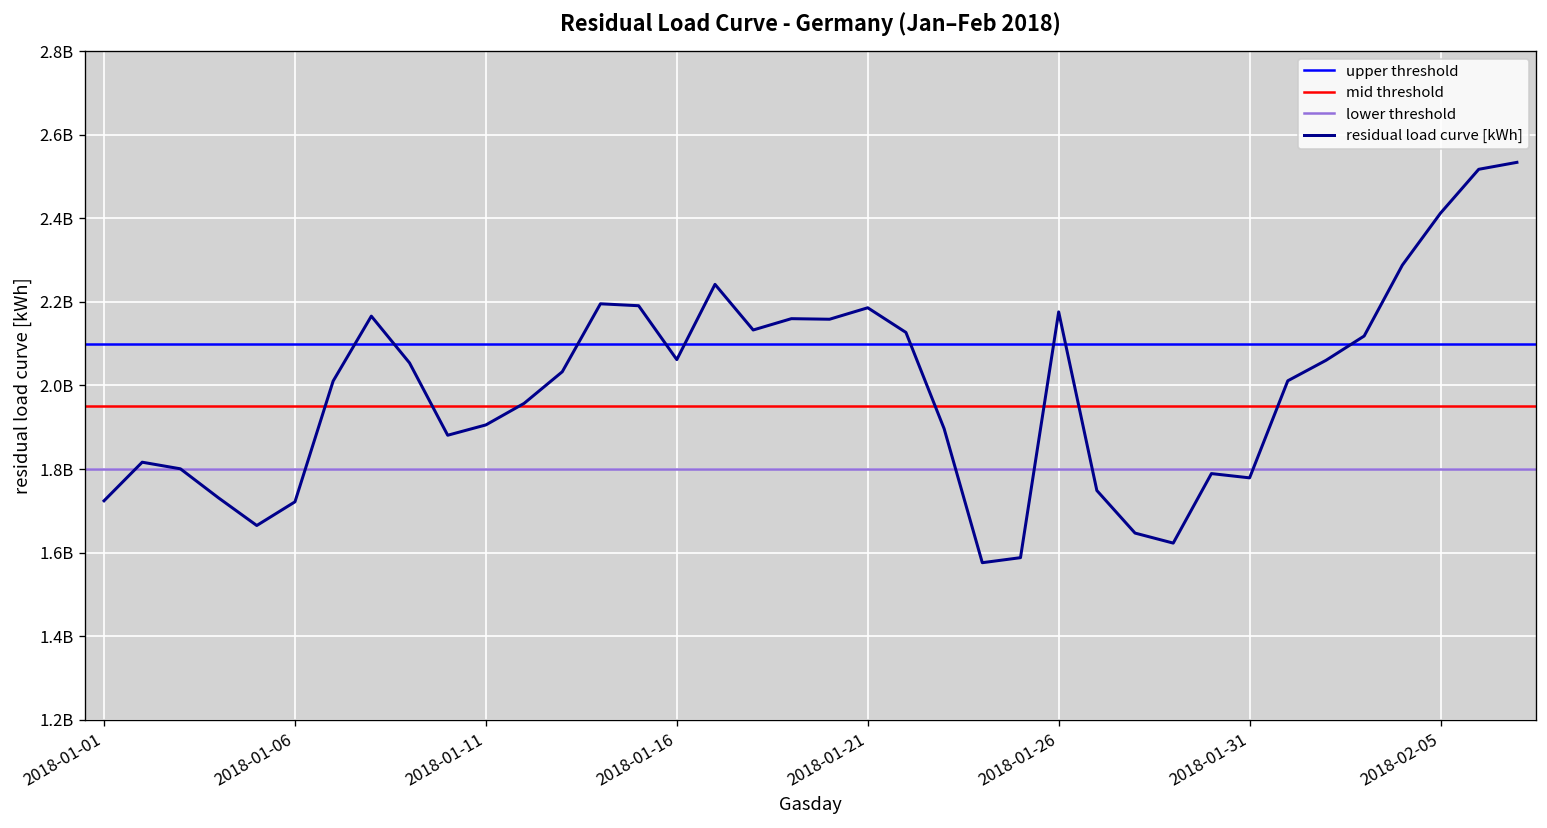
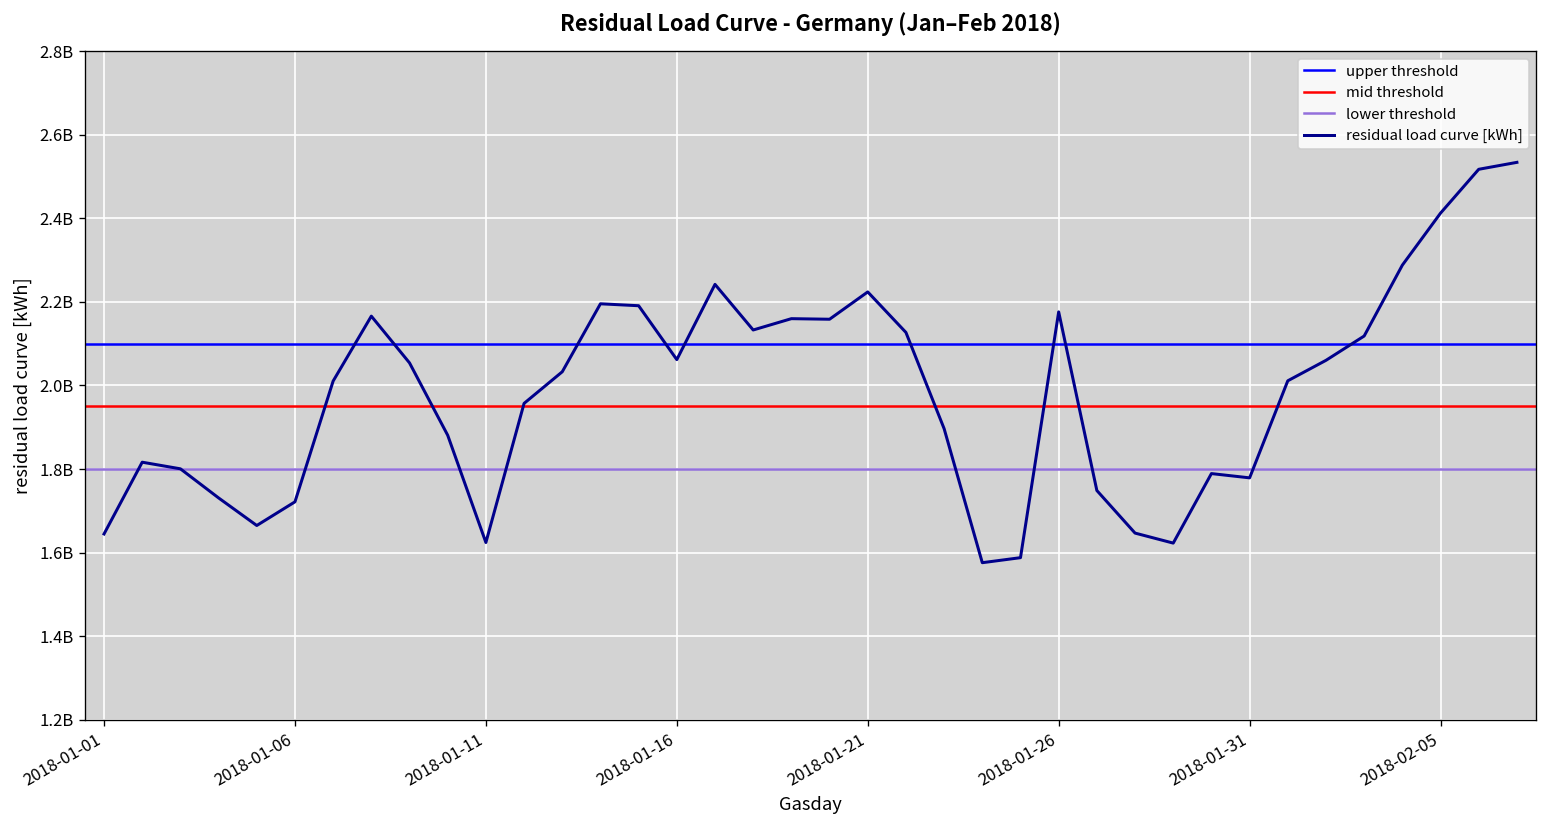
2018-01-01: 1720000000 -> 1640000000
2018-01-11: 1910000000 -> 1620000000
2018-01-21: 2190000000 -> 2220000000
